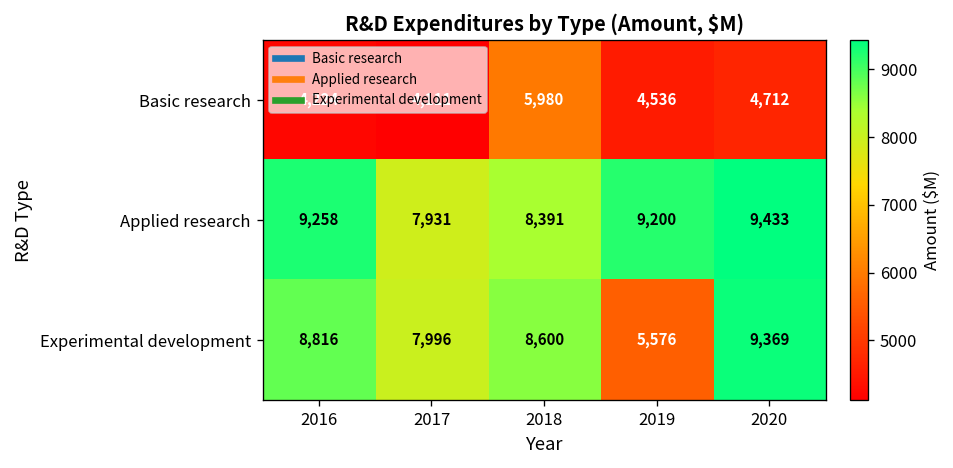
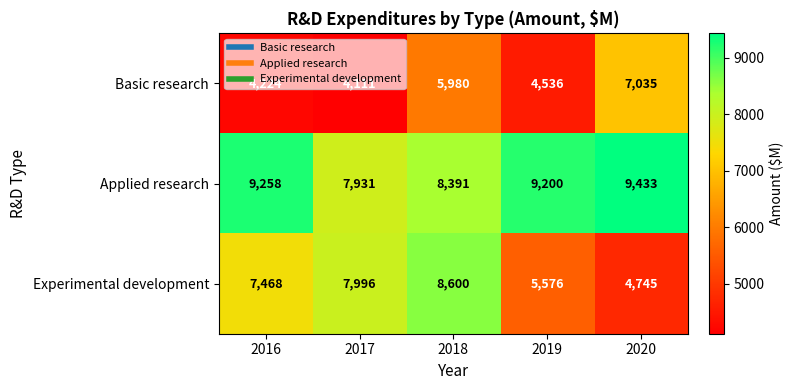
Basic research, 2020: 4,712 -> 7,035
Experimental development, 2016: 8,816 -> 7,468
Experimental development, 2020: 9,369 -> 4,745
